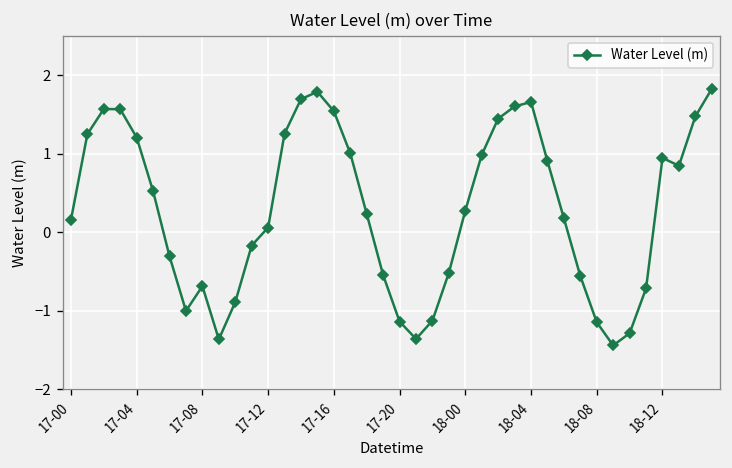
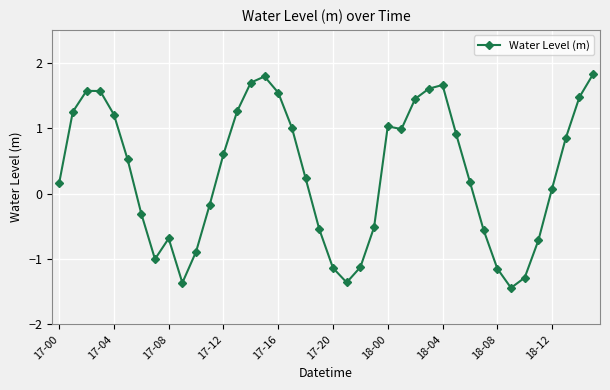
17-12: 0.1 -> 0.6
18-00: 0.3 -> 1.0
18-12: 0.9 -> 0.1
